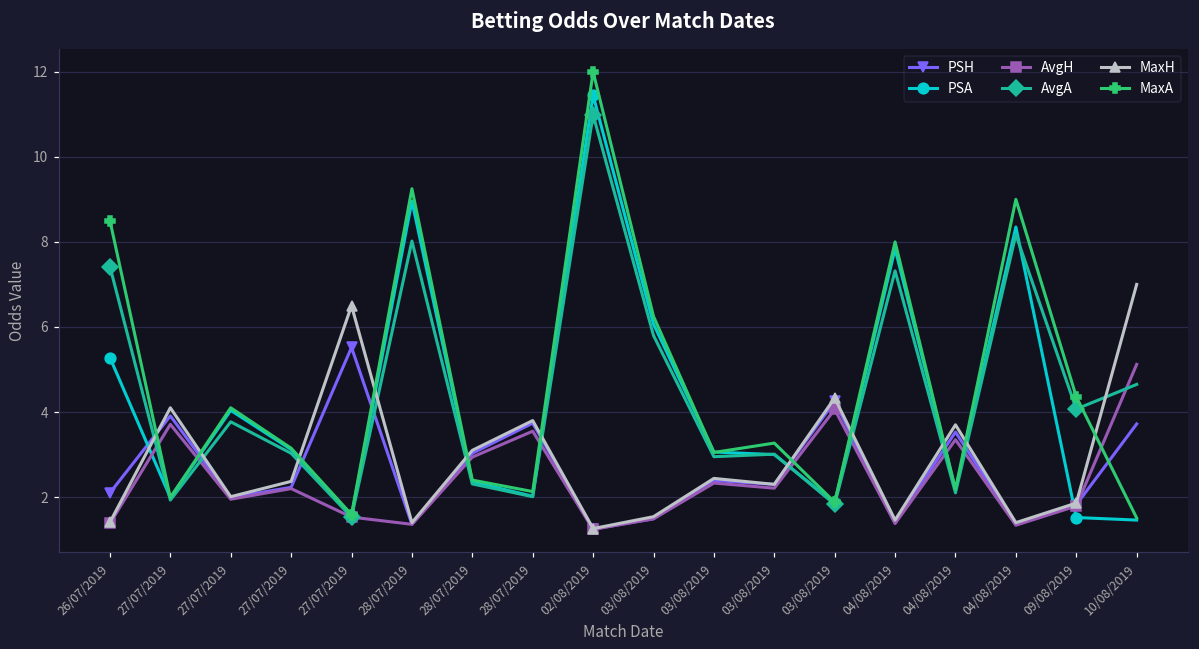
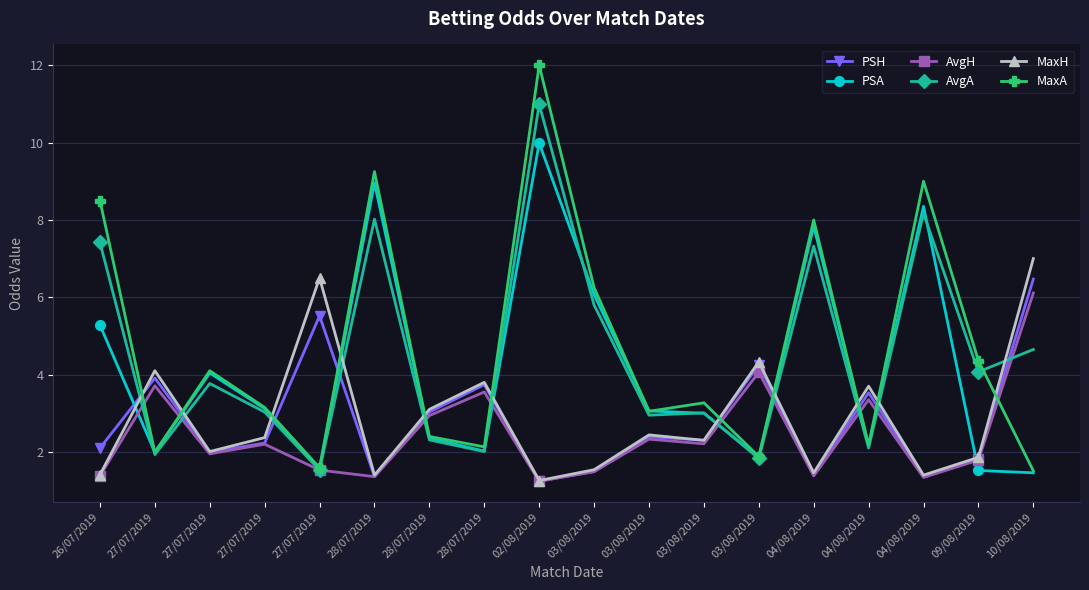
PSA, 02/08/2019: 11.5 -> 10.0
PSH, 10/08/2019: 3.7 -> 6.5
AvgH, 10/08/2019: 5.1 -> 6.1
